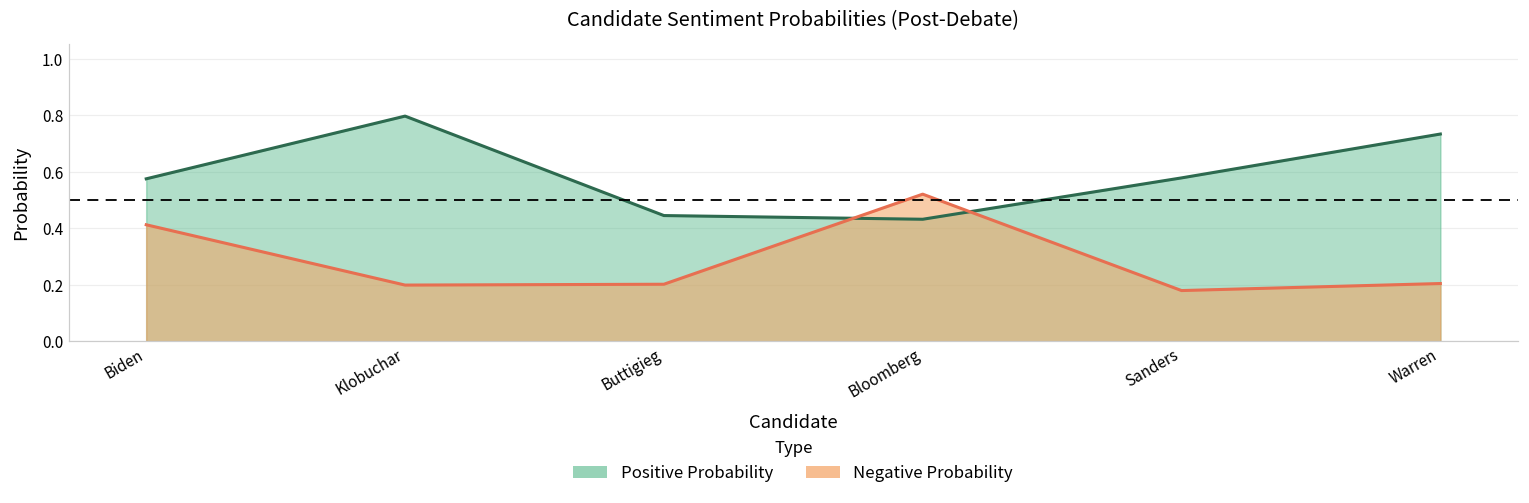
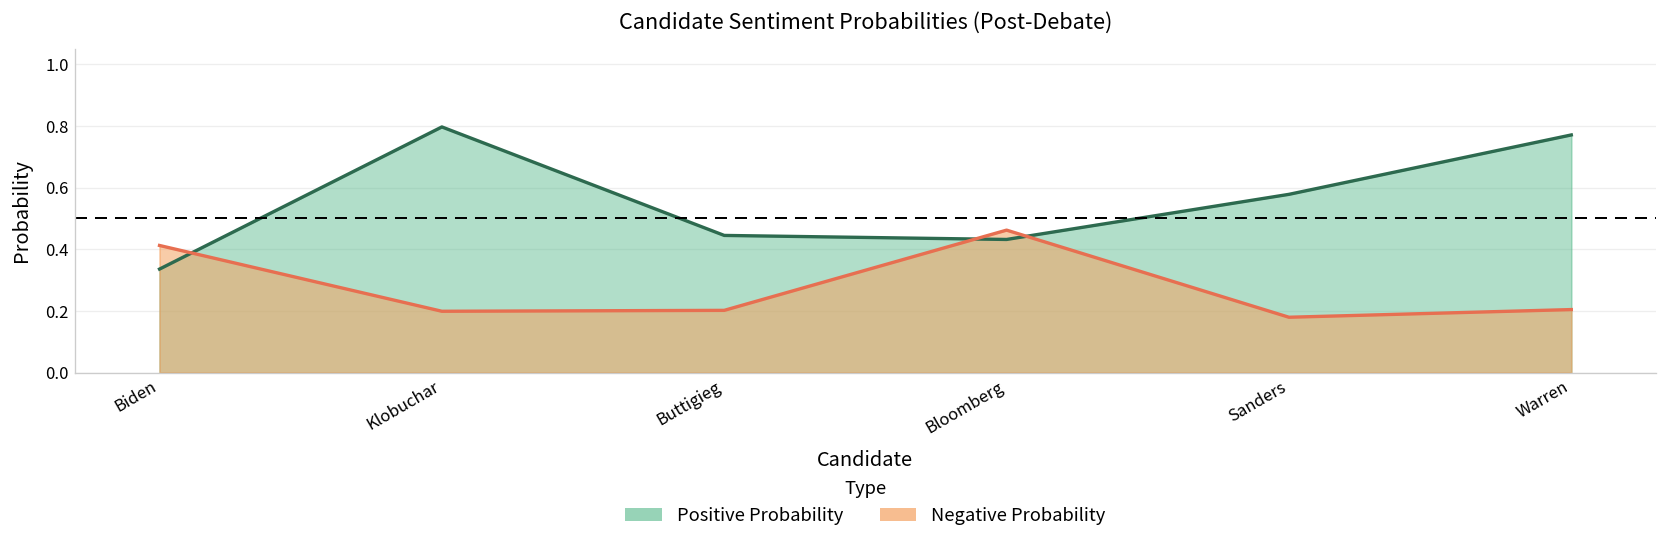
Positive Probability, Biden: 0.57 -> 0.34
Negative Probability, Bloomberg: 0.52 -> 0.46
Positive Probability, Warren: 0.73 -> 0.77
